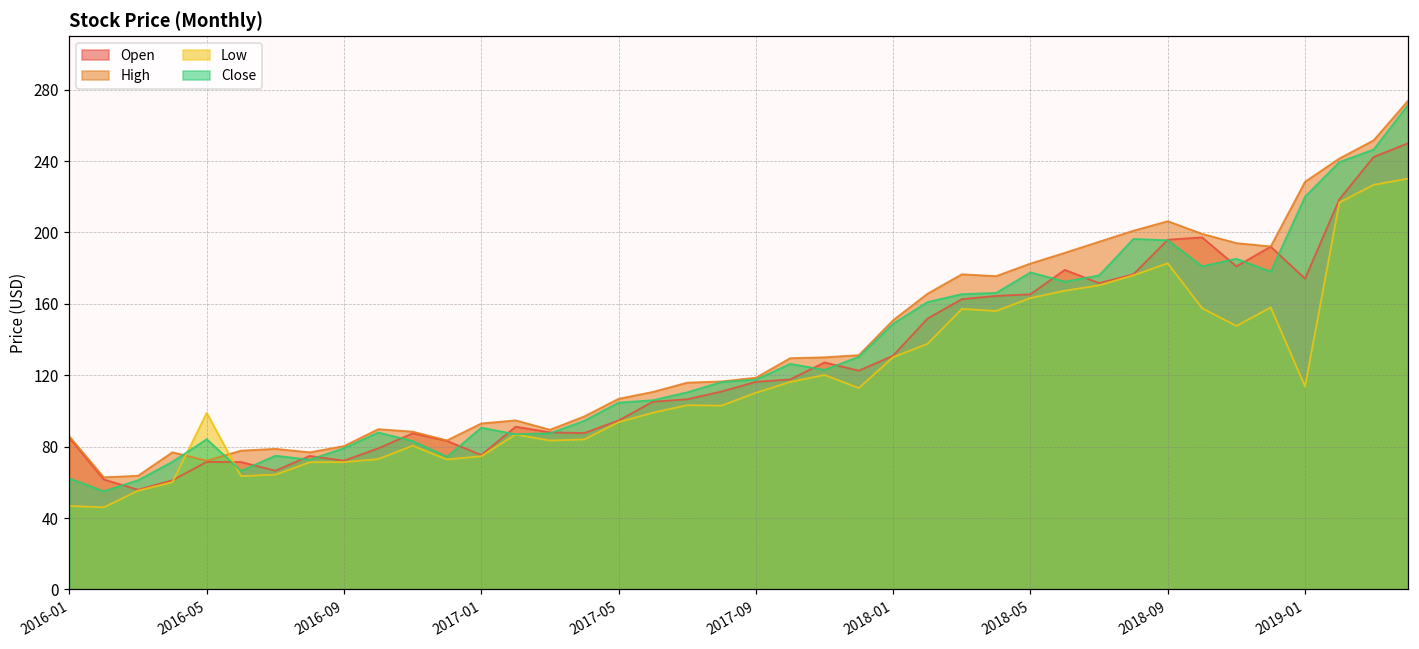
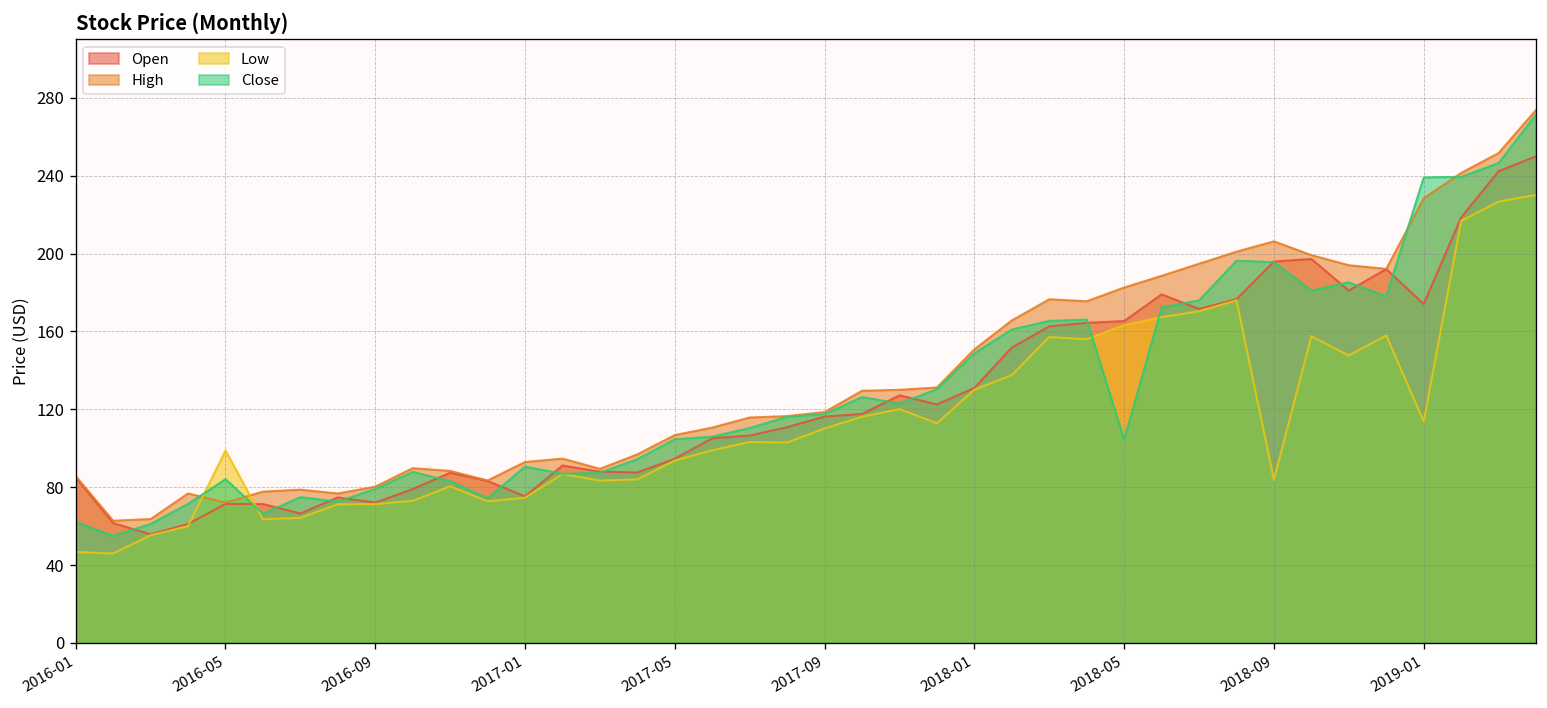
Close, 2018-05: 178 -> 104
Low, 2018-09: 183 -> 84
Close, 2019-01: 220 -> 239
